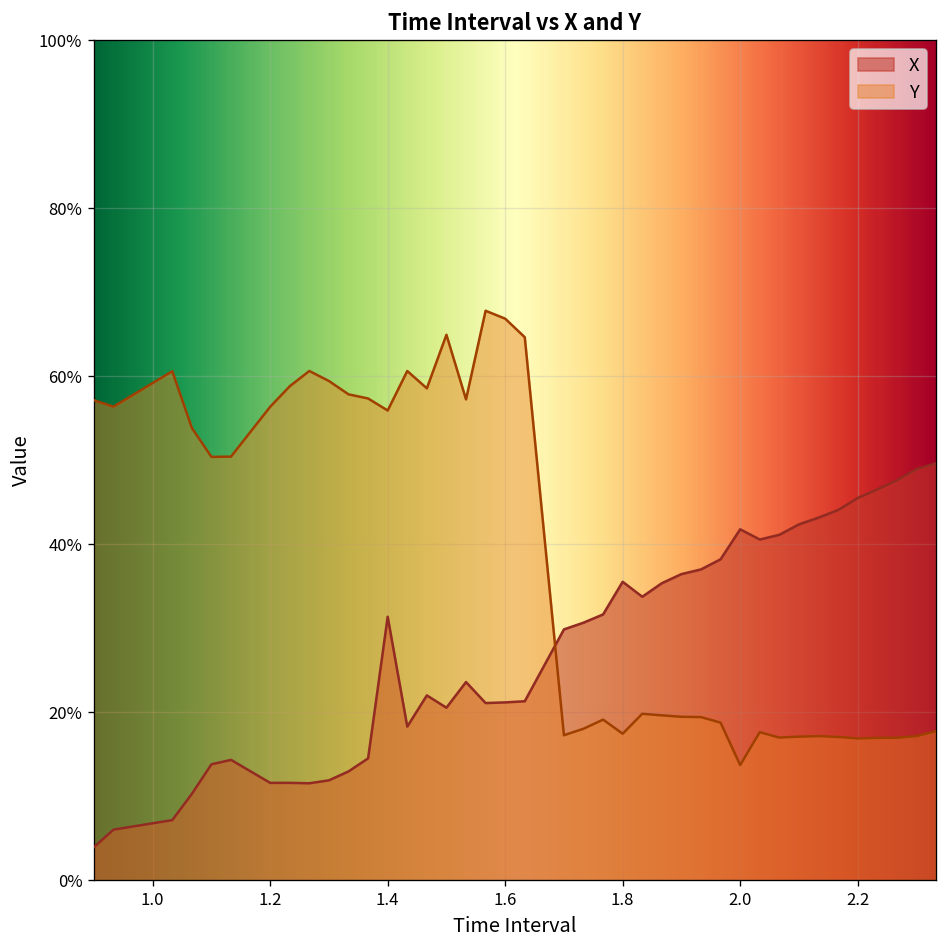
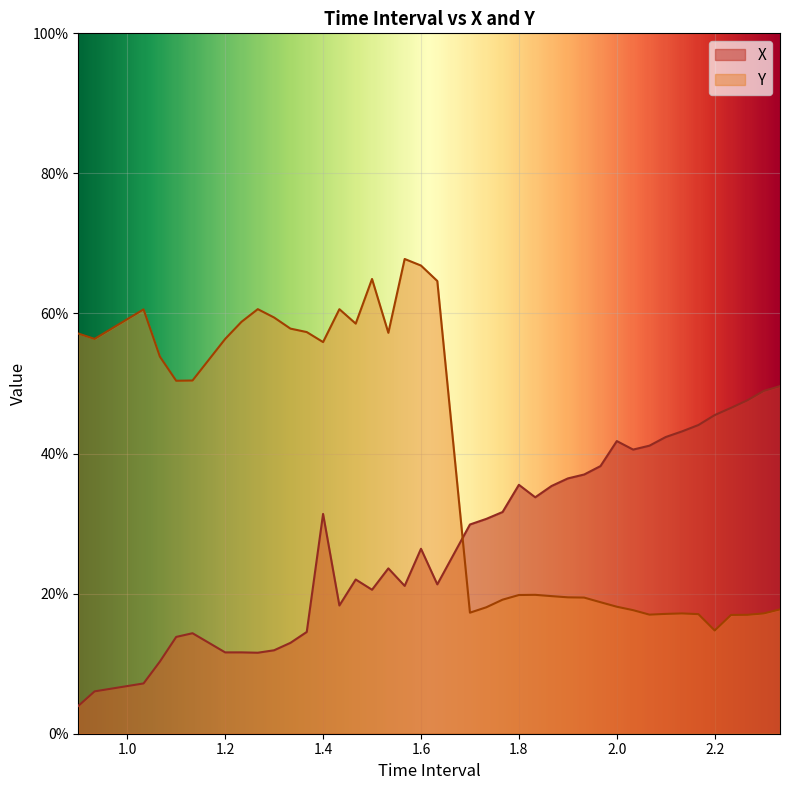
X, 1.6: 21% -> 26%
Y, 1.8: 17% -> 20%
Y, 2.0: 14% -> 18%
Y, 2.2: 17% -> 15%
